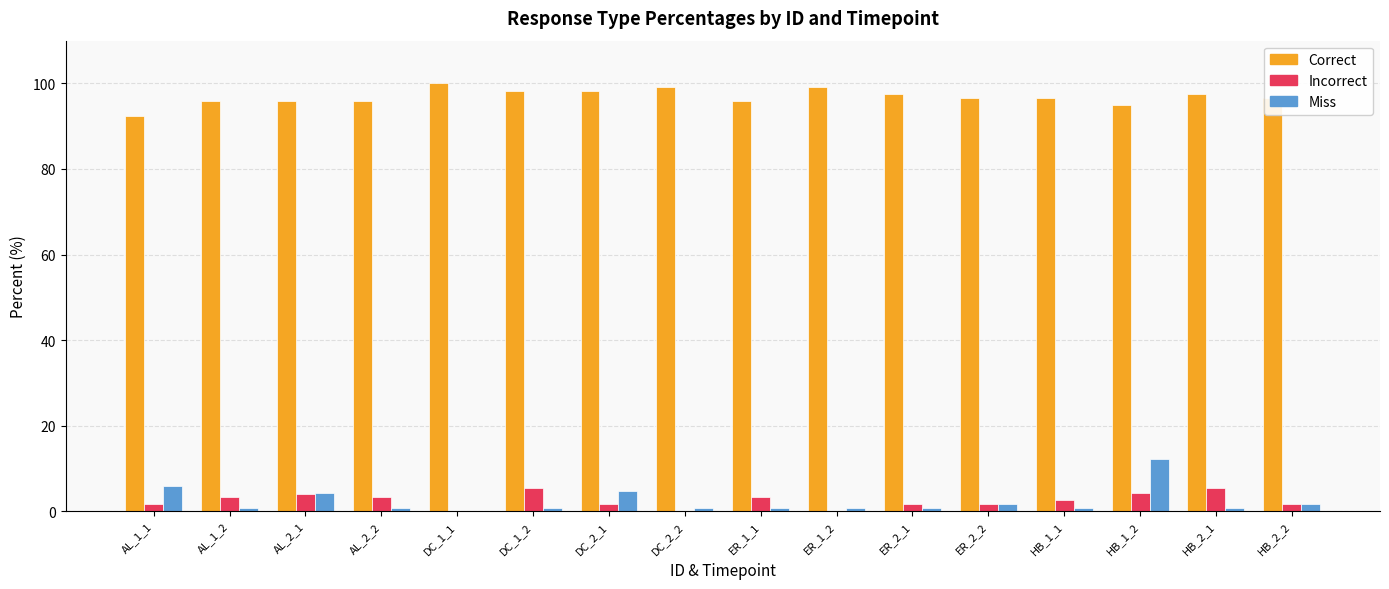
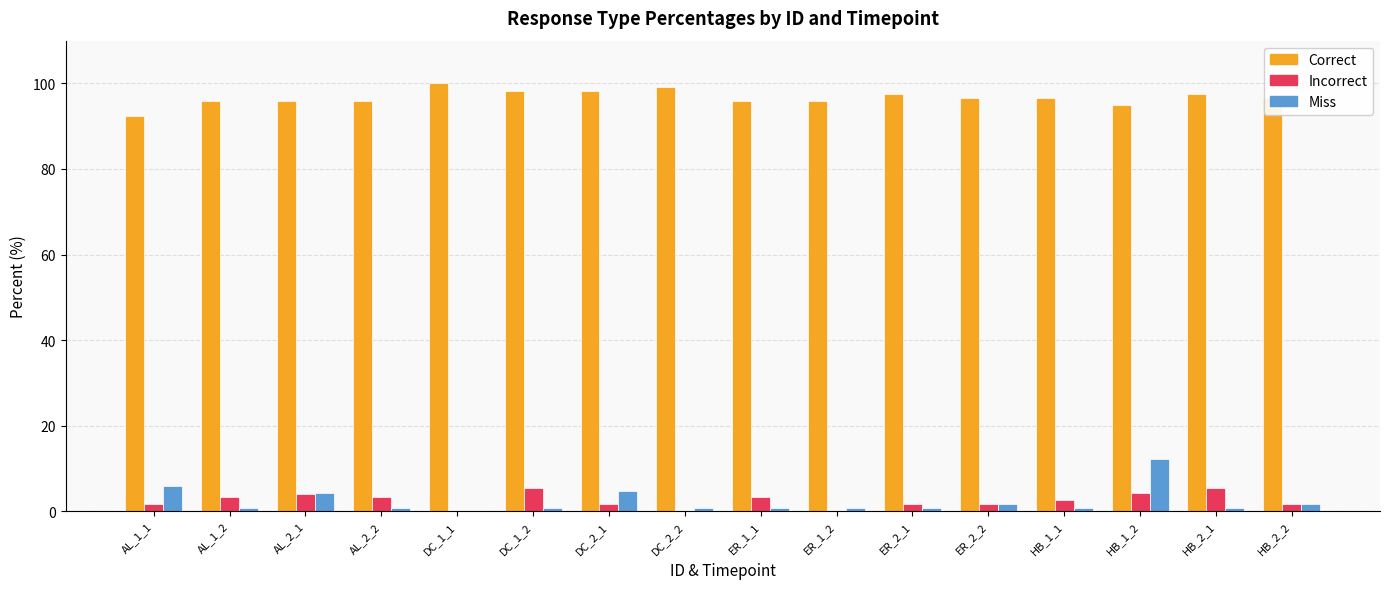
Correct, ER_1_2: 99 -> 96
